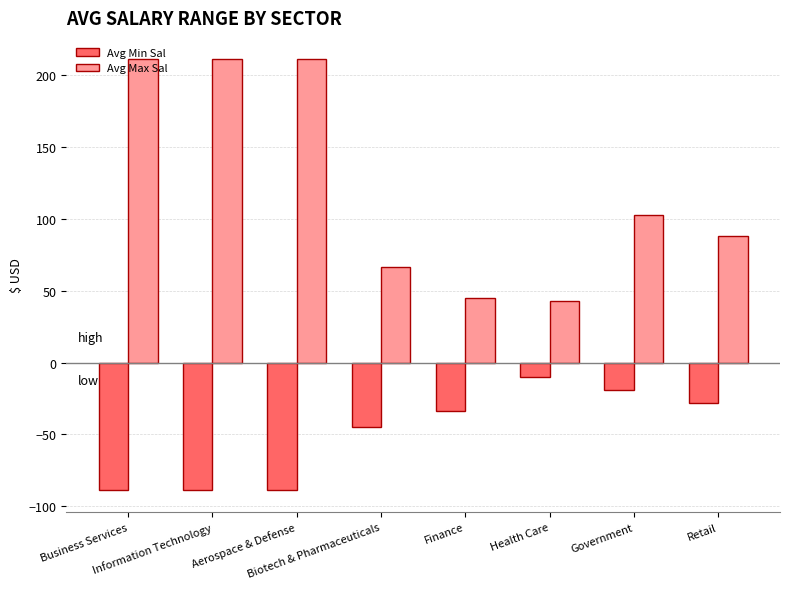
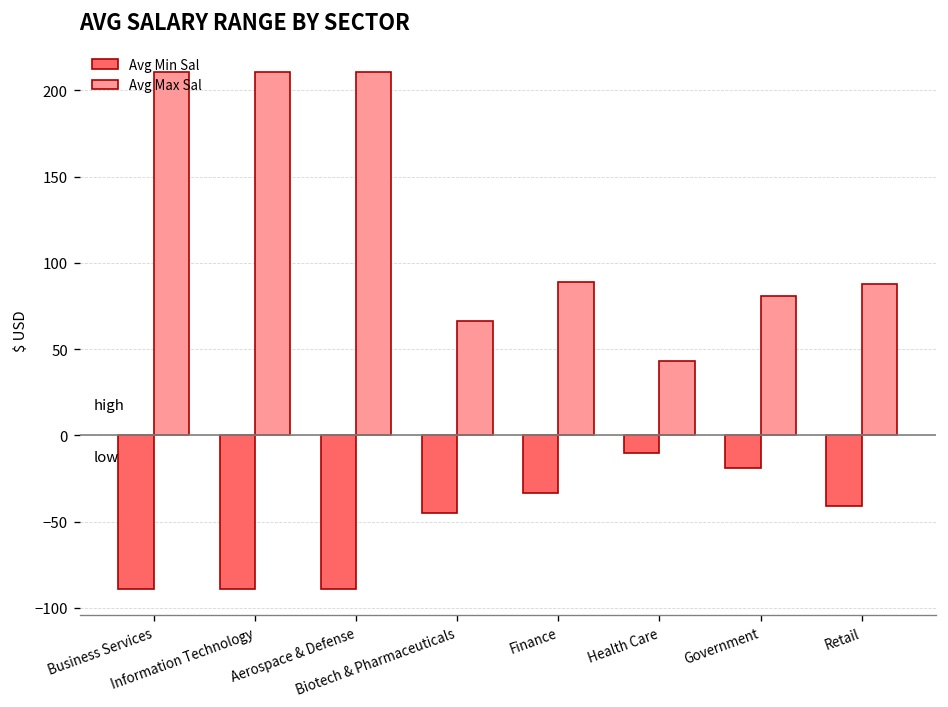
Avg Max Sal, Finance: 45 -> 89
Avg Max Sal, Government: 103 -> 81
Avg Min Sal, Retail: -28 -> -41
